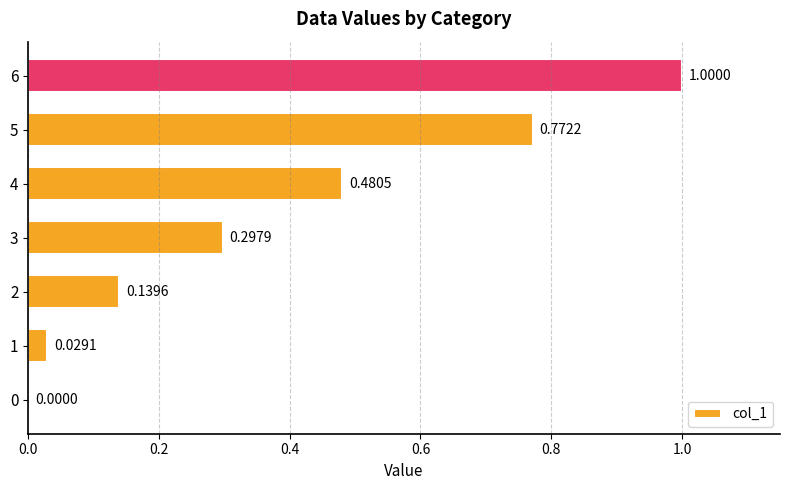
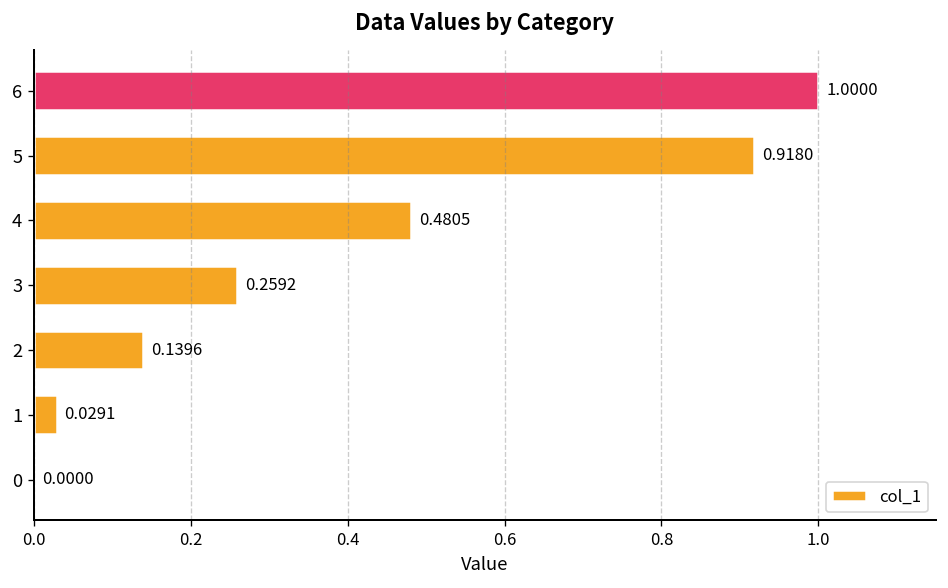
5: 0.7722 -> 0.9180
3: 0.2979 -> 0.2592
